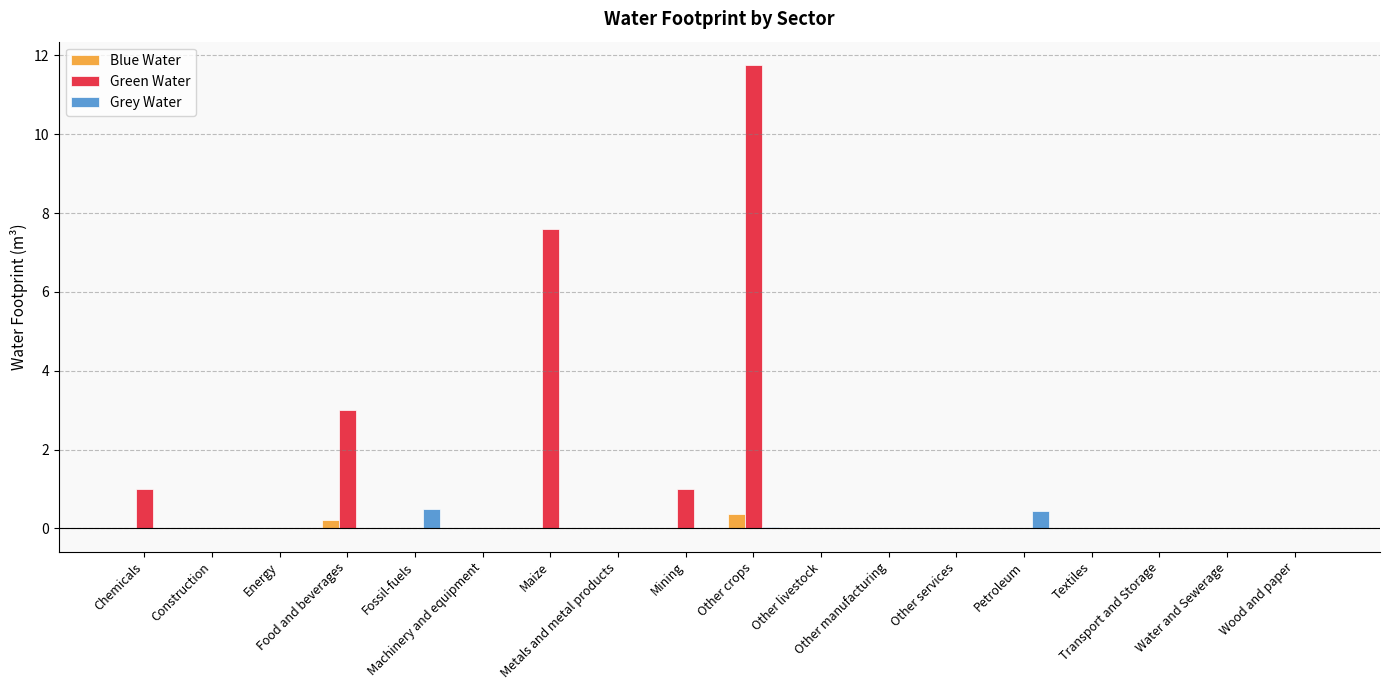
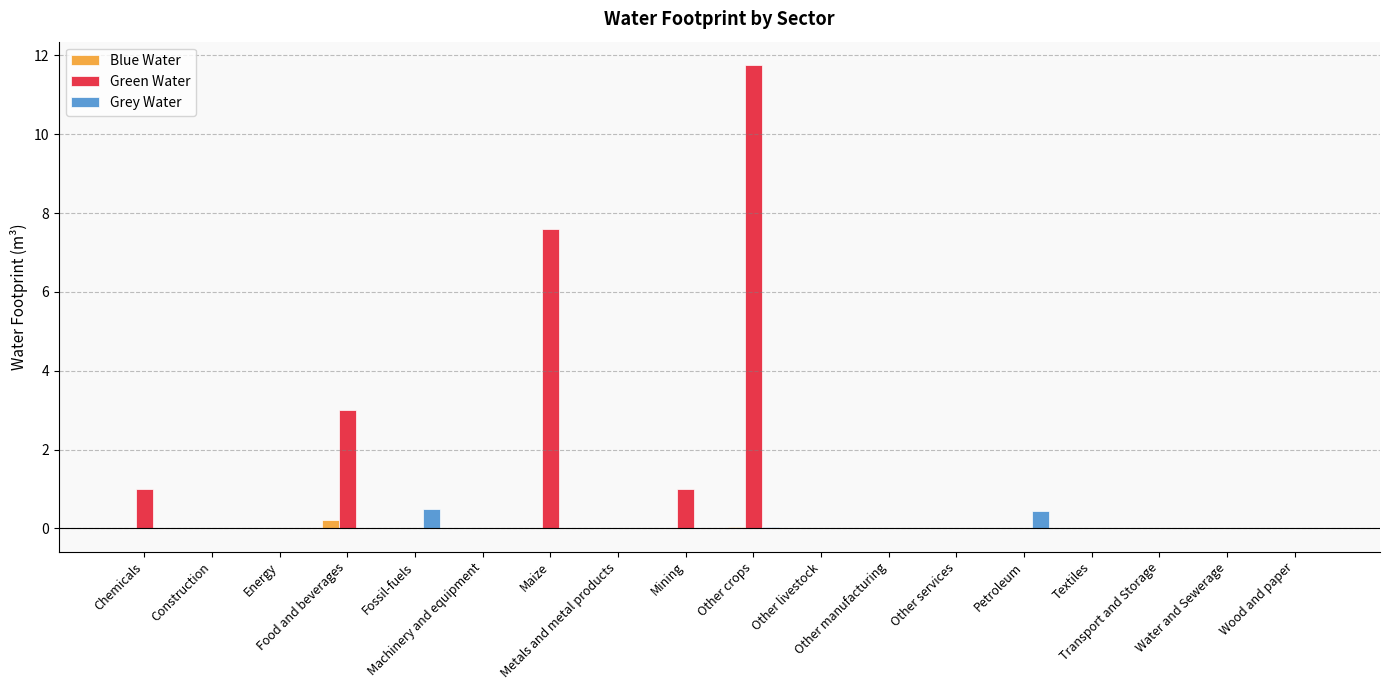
Blue Water, Other crops: 0.4 -> 0.0
